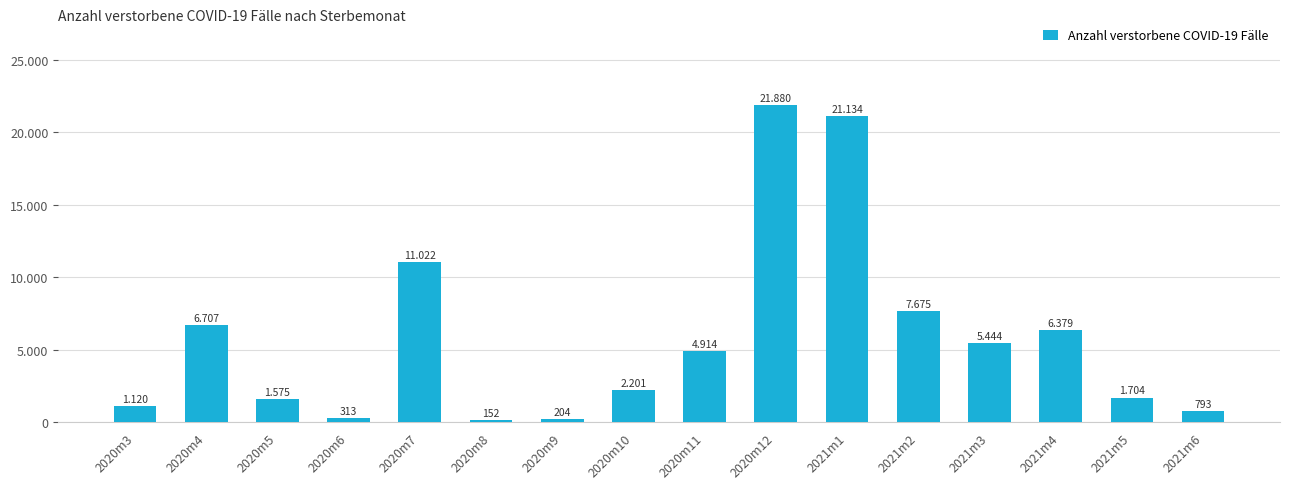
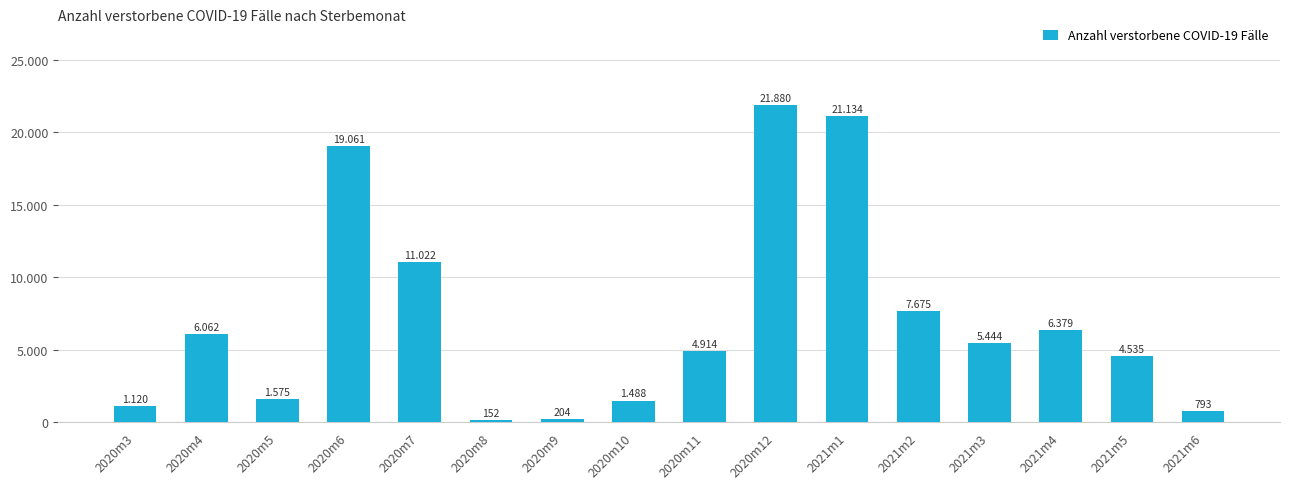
2020m4: 6.707 -> 6.062
2020m6: 313 -> 19.061
2020m10: 2.201 -> 1.488
2021m5: 1.704 -> 4.535
